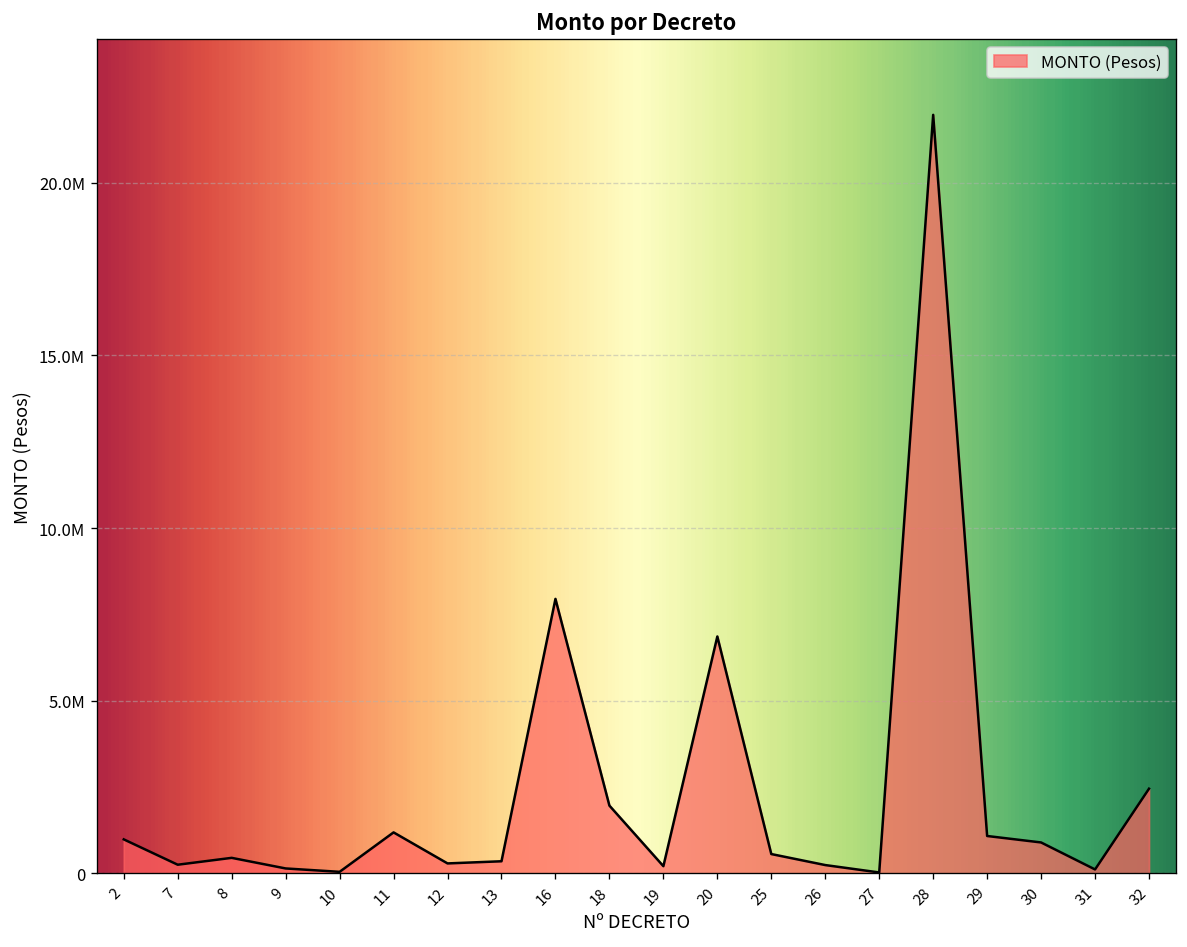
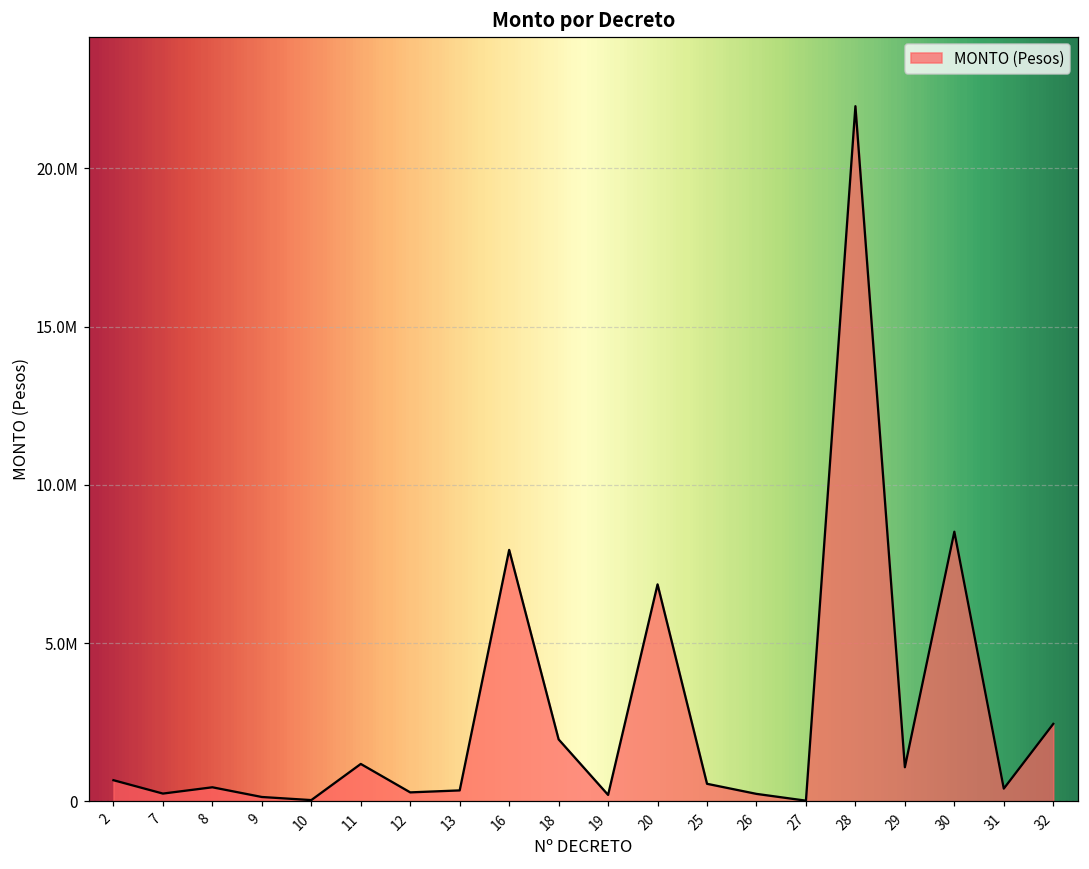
2: 1000000 -> 700000
30: 900000 -> 8500000
31: 100000 -> 400000
